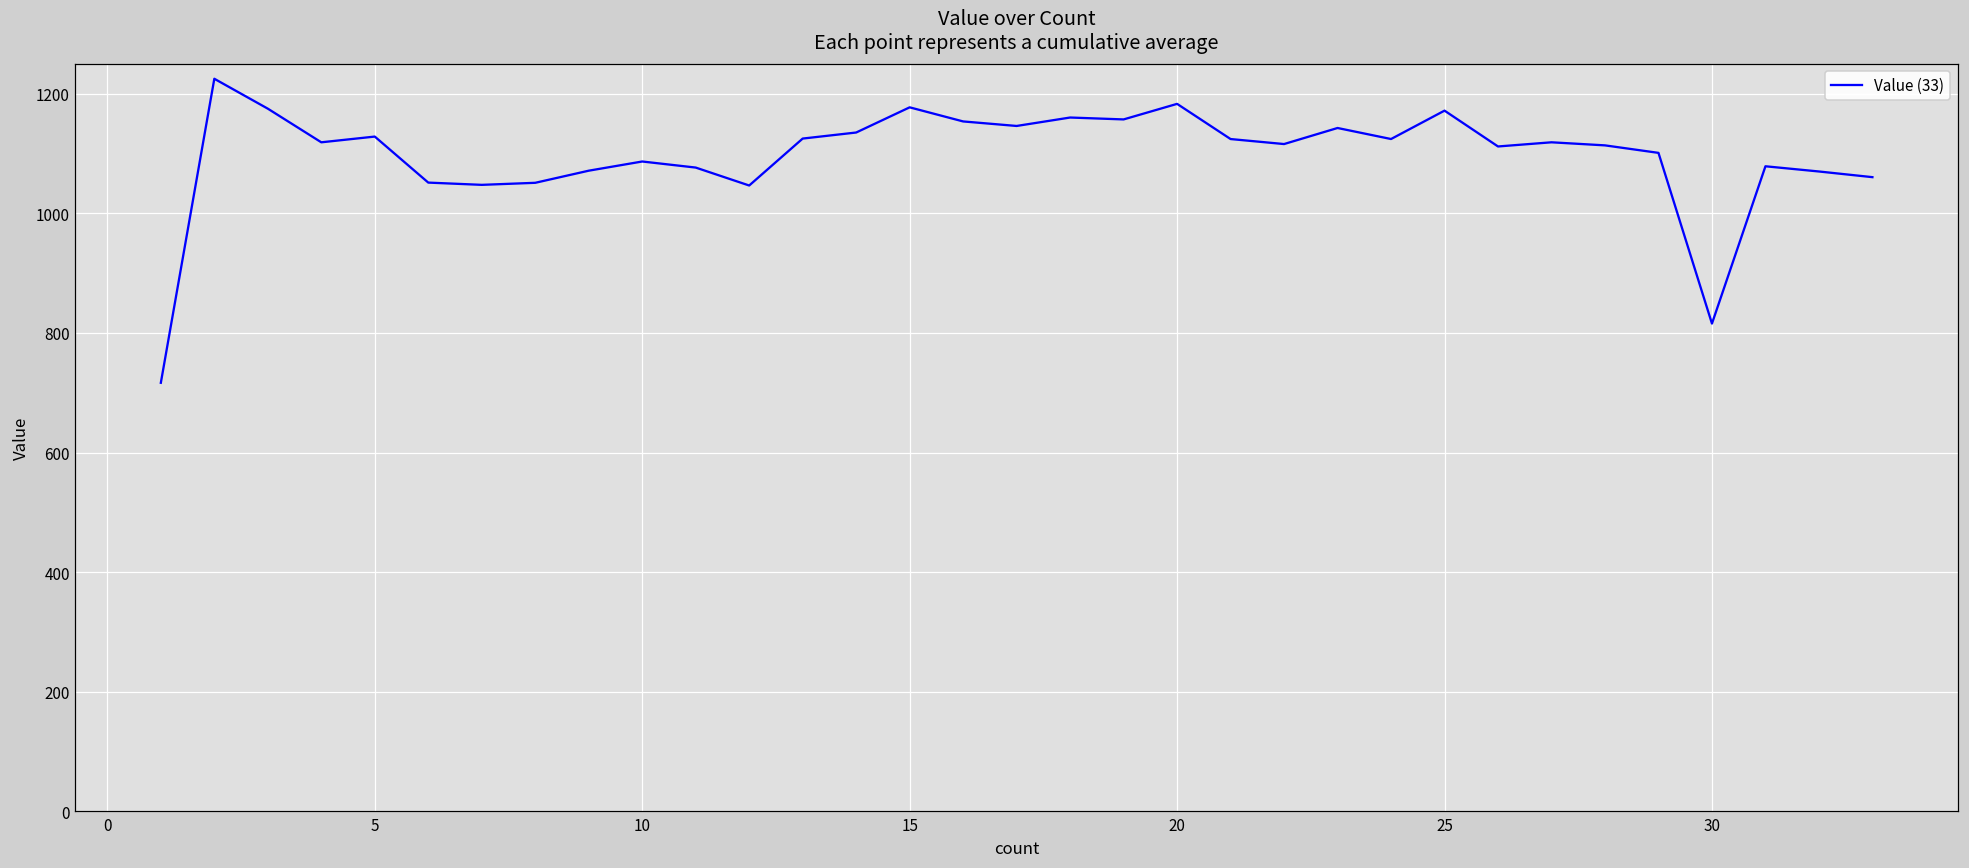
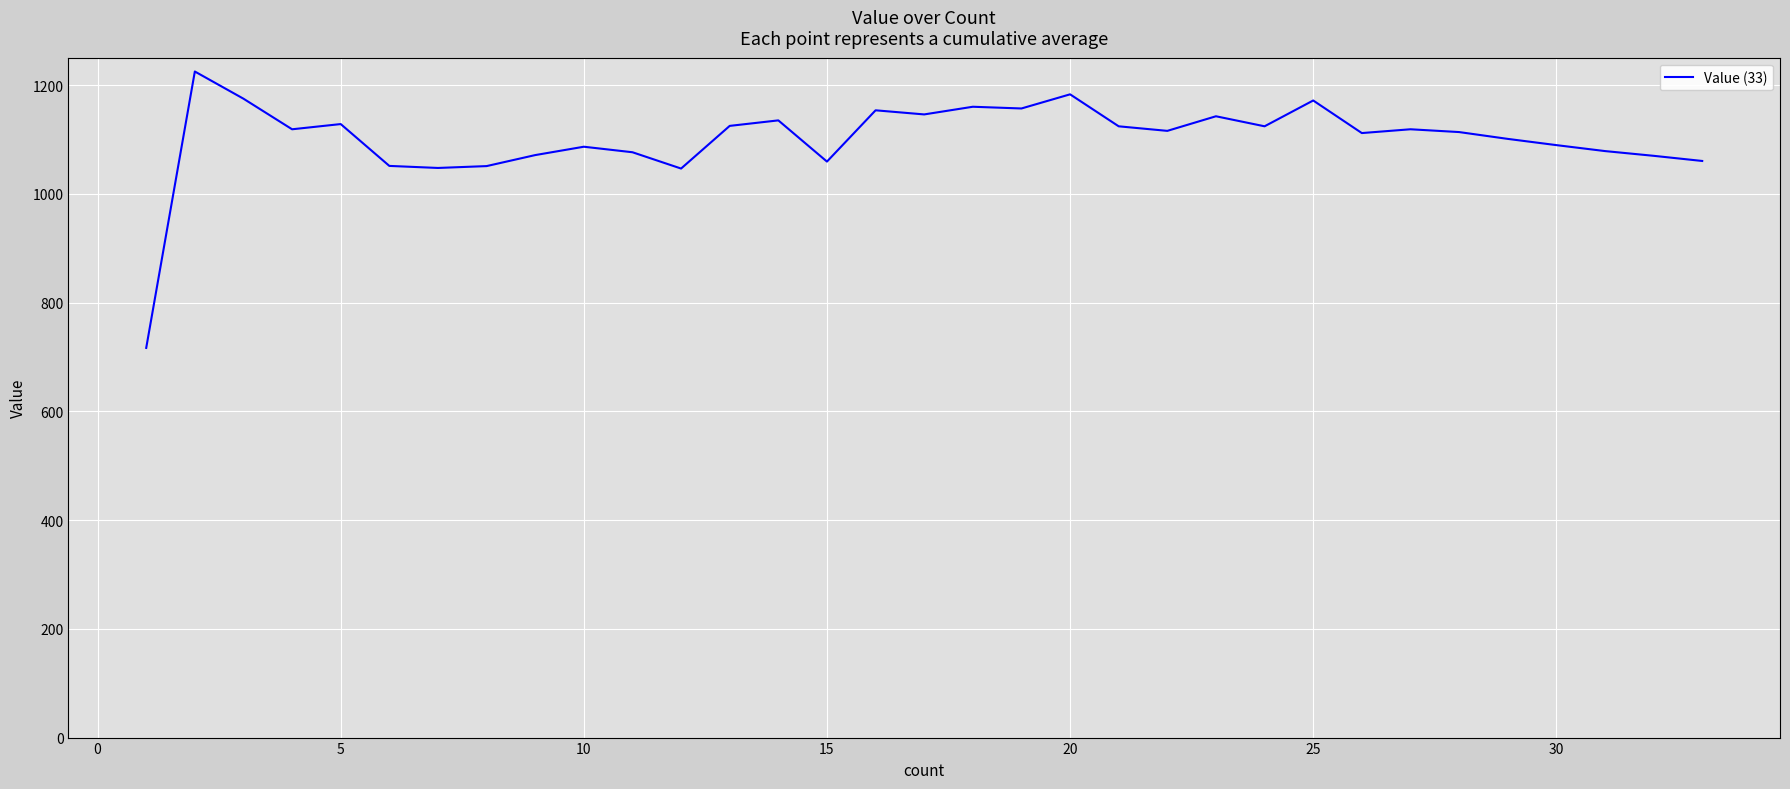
15: 1180 -> 1060
30: 820 -> 1090
